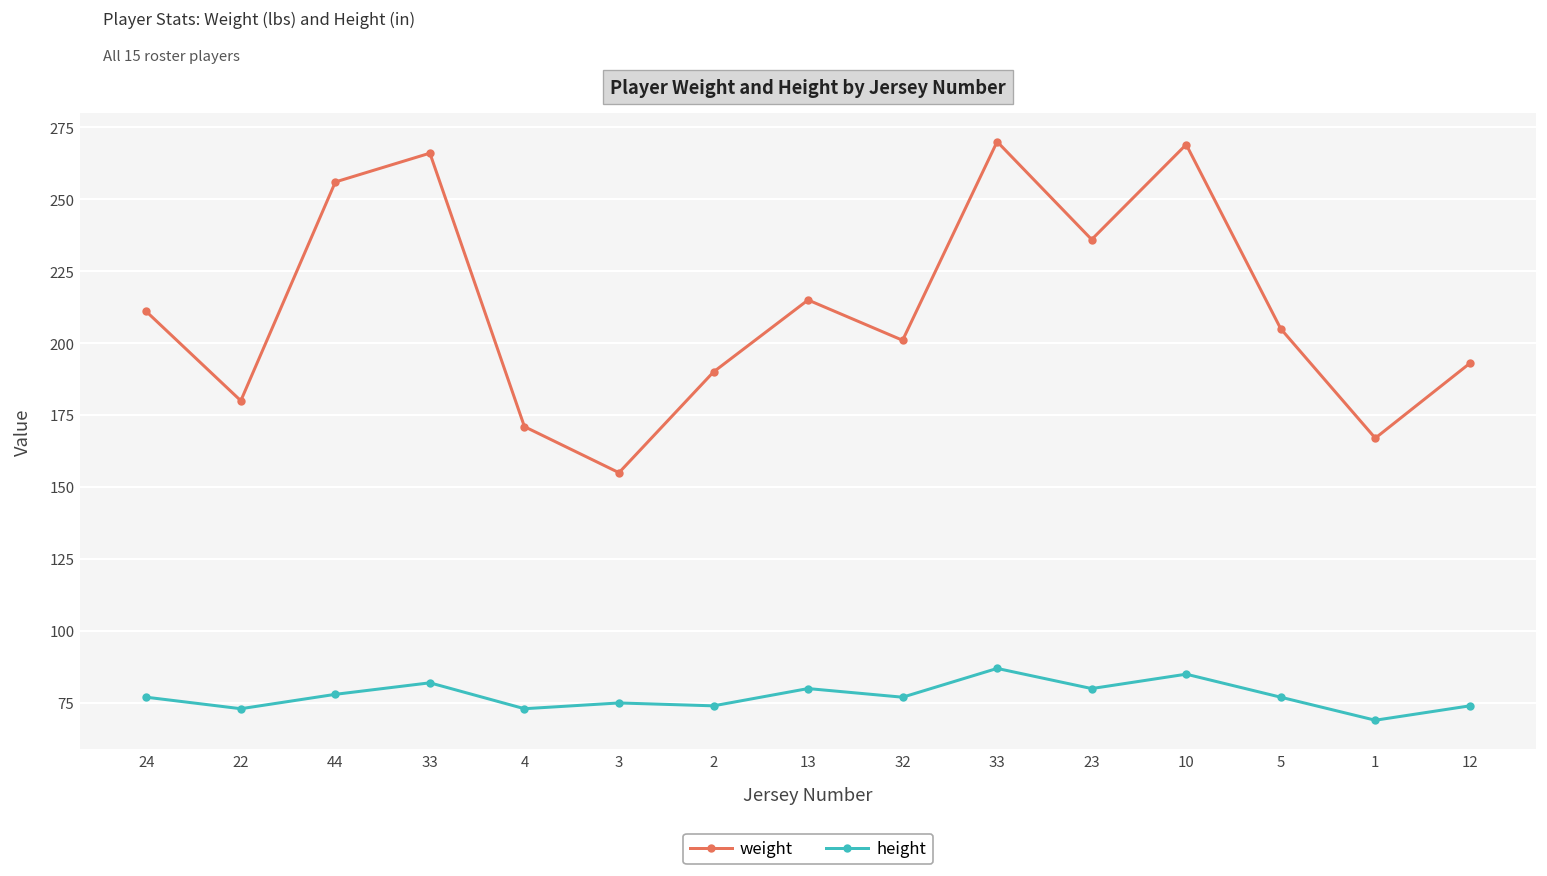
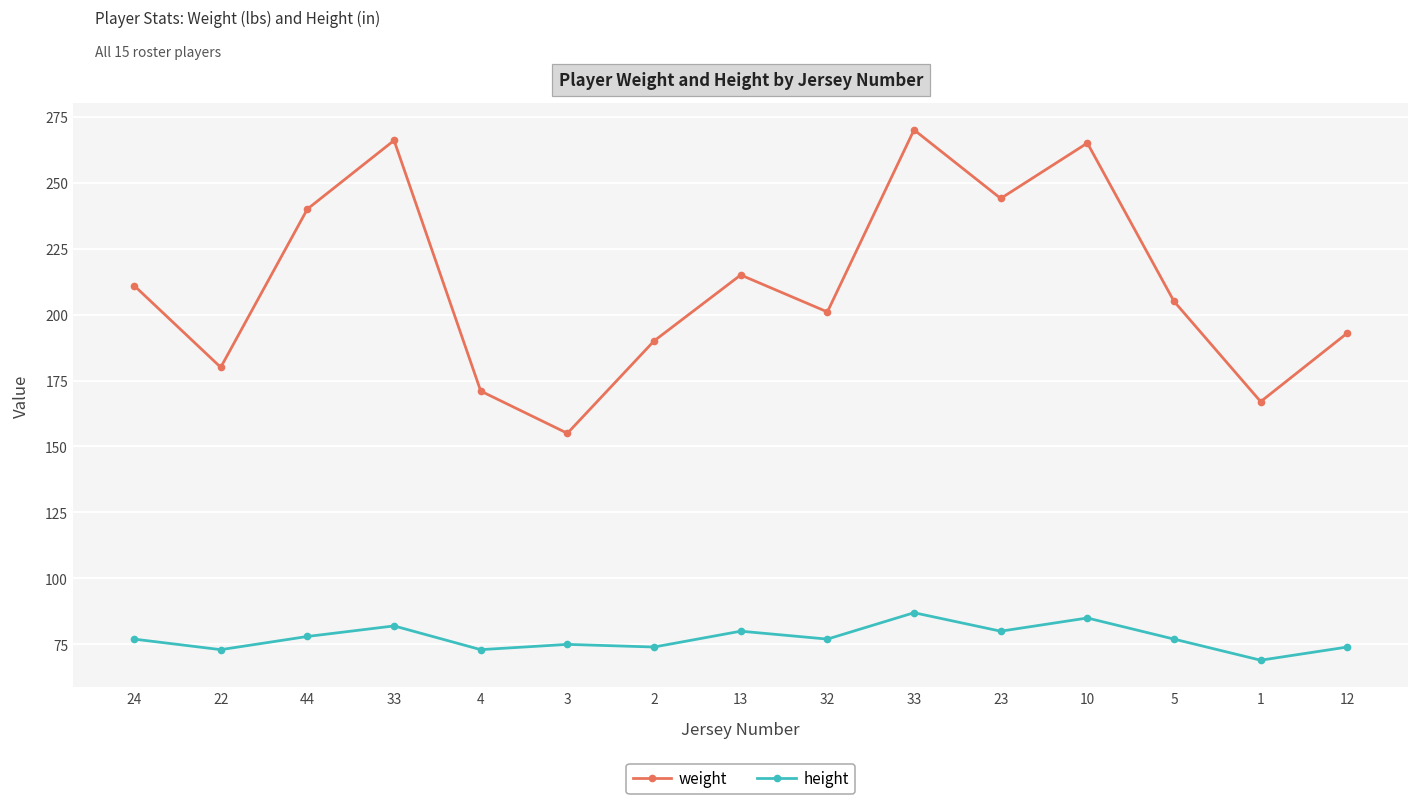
weight, 44: 256 -> 240
weight, 23: 236 -> 244
weight, 10: 269 -> 265
